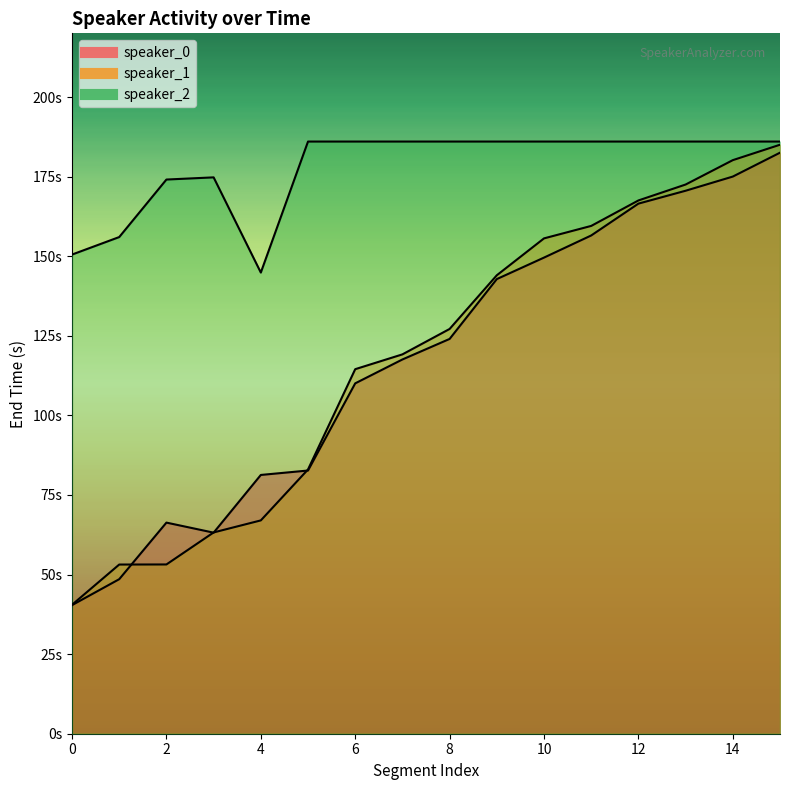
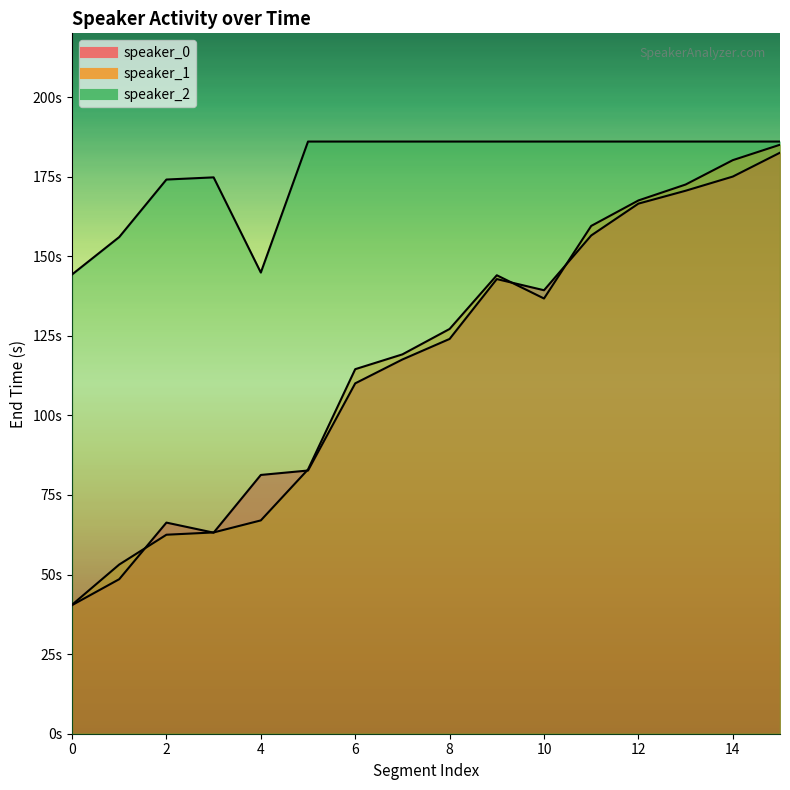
speaker_2, 0: 151s -> 144s
speaker_1, 2: 53s -> 63s
speaker_0, 10: 150s -> 139s
speaker_1, 10: 156s -> 137s
